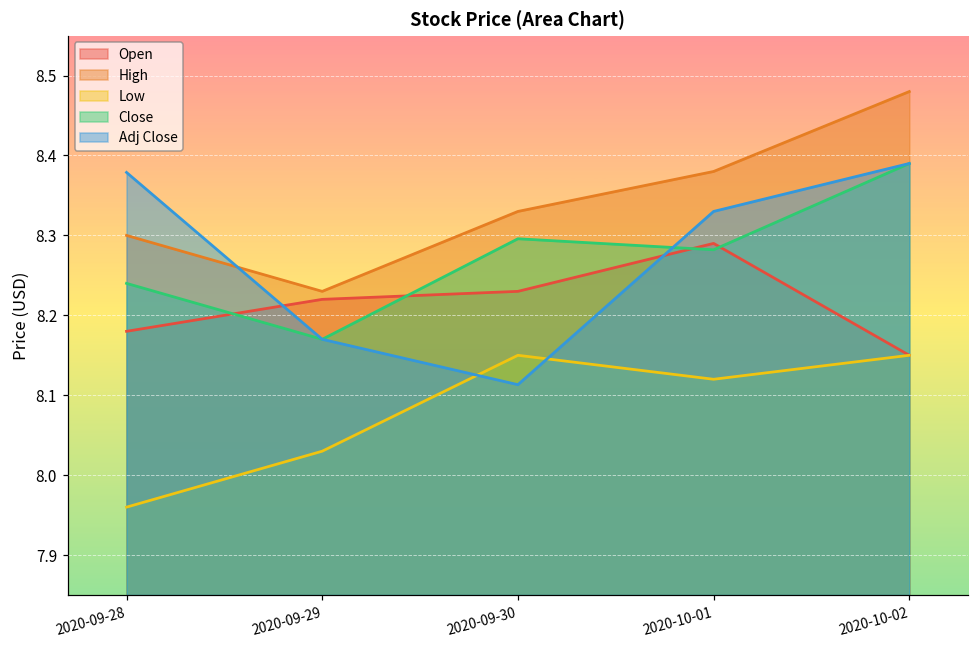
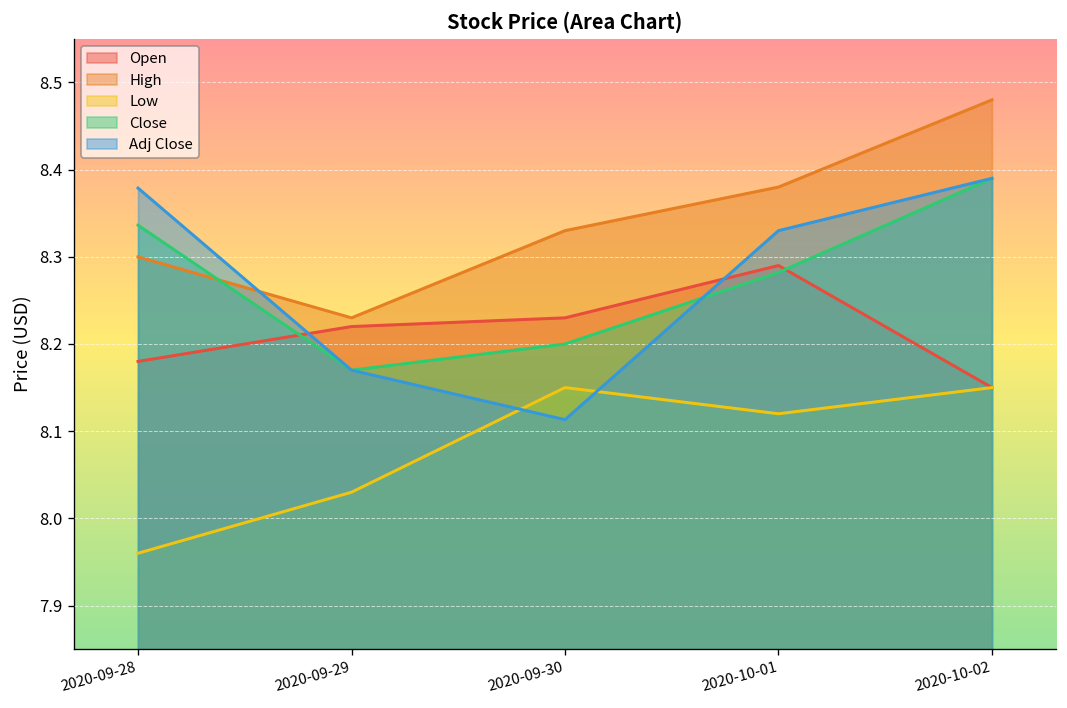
Close, 2020-09-28: 8.24 -> 8.34
Close, 2020-09-30: 8.30 -> 8.20
